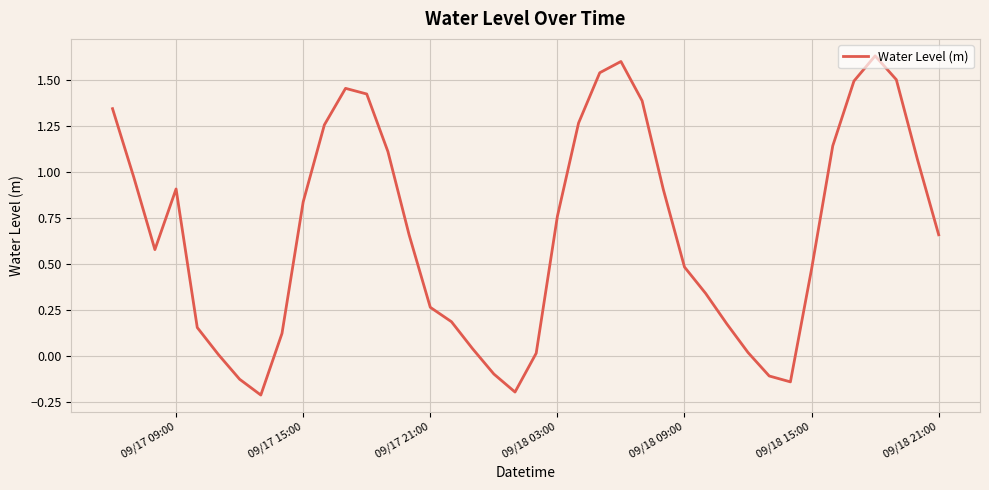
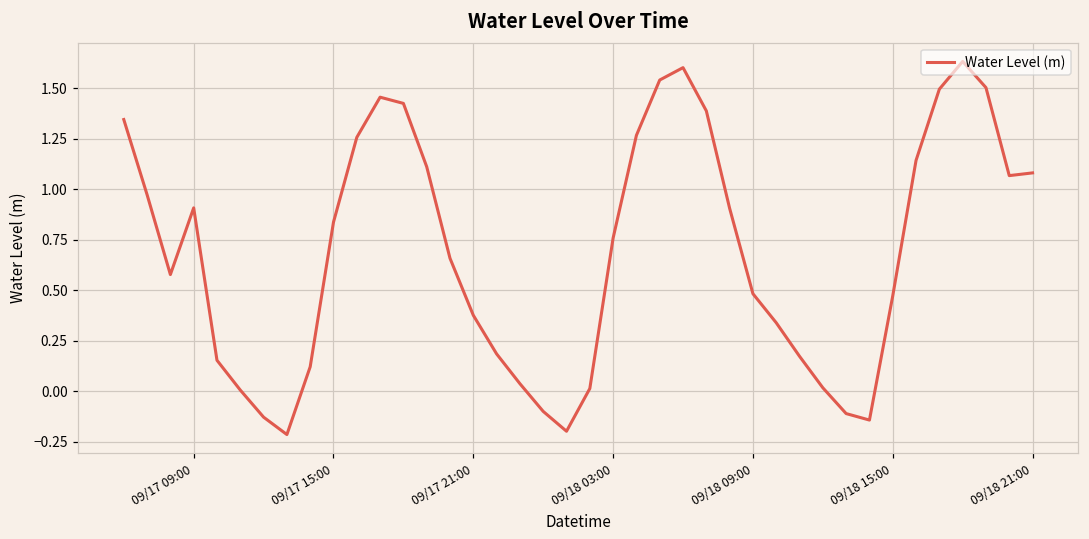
09/17 21:00: 0.26 -> 0.38
09/18 21:00: 0.66 -> 1.08
